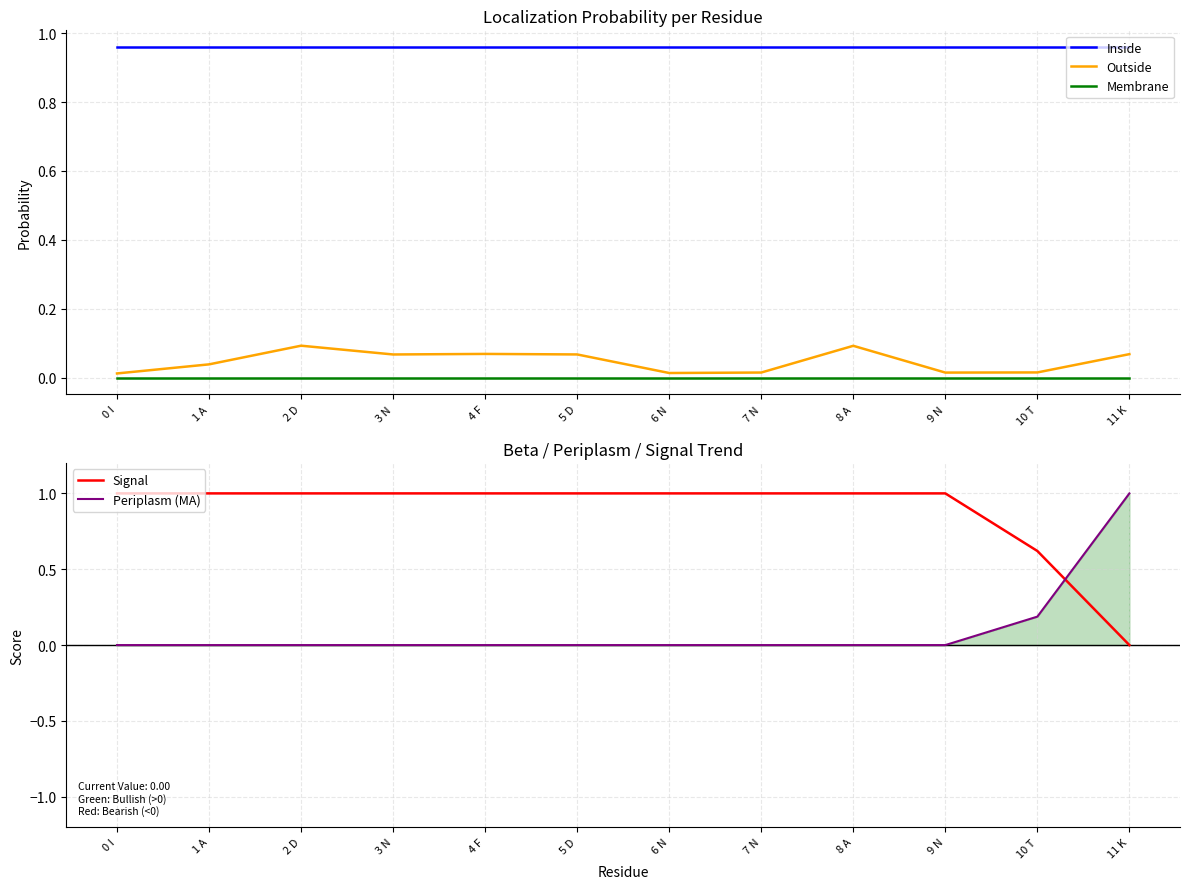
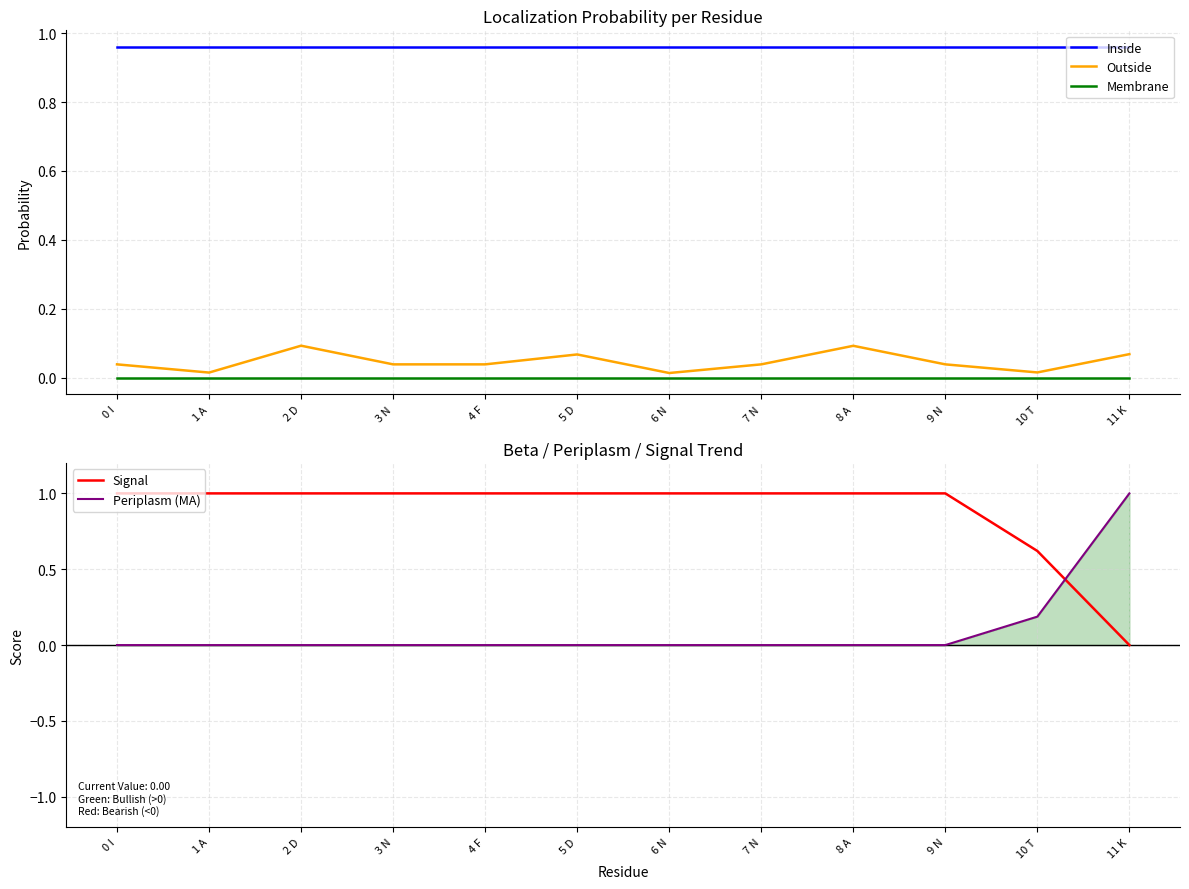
Localization Probability per Residue, Outside, 0 I: 0.01 -> 0.04
Localization Probability per Residue, Outside, 1 A: 0.04 -> 0.02
Localization Probability per Residue, Outside, 3 N: 0.07 -> 0.04
Localization Probability per Residue, Outside, 4 F: 0.07 -> 0.04
Localization Probability per Residue, Outside, 7 N: 0.02 -> 0.04
Localization Probability per Residue, Outside, 9 N: 0.02 -> 0.04
